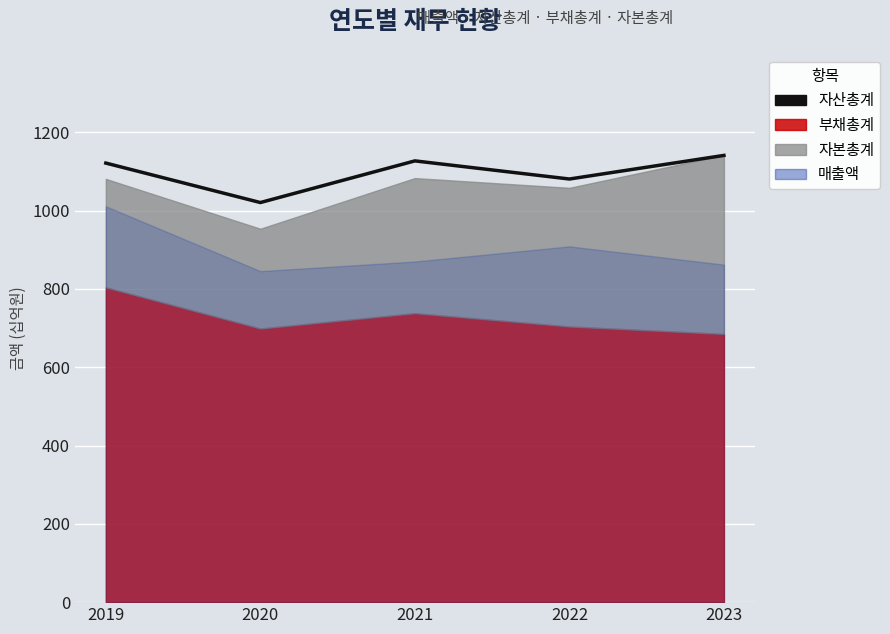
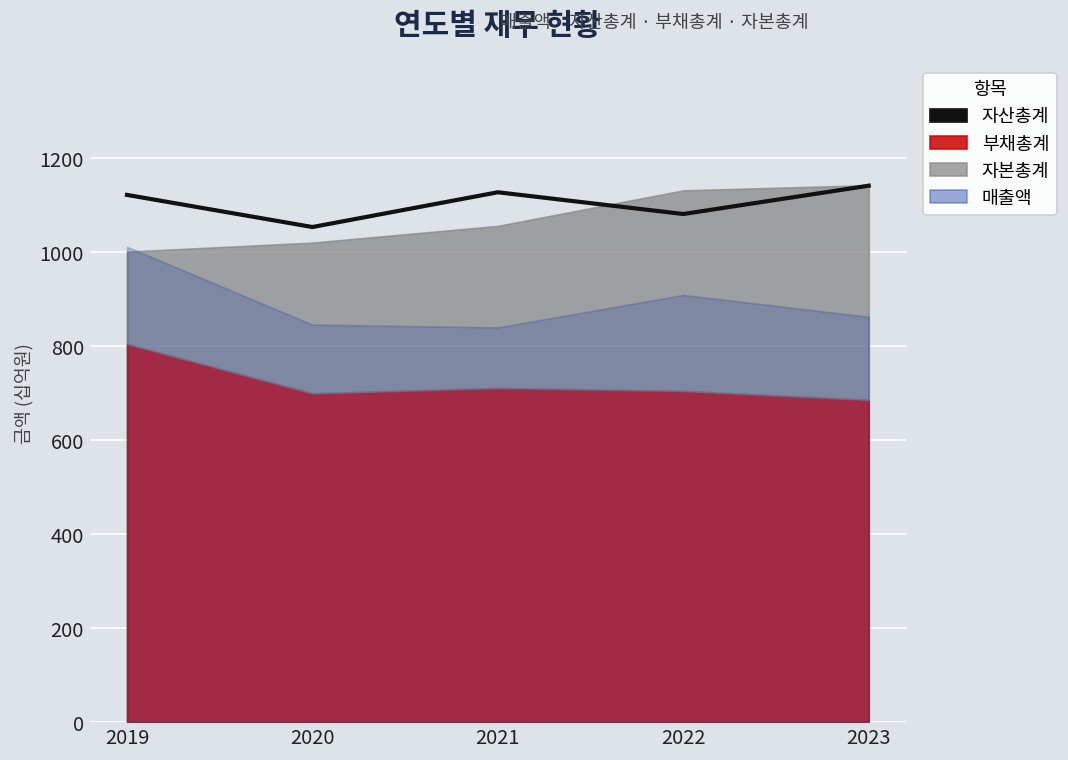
자본총계, 2019: 280 -> 200
자산총계, 2020: 1020 -> 1050
자본총계, 2020: 250 -> 320
부채총계, 2021: 740 -> 710
매출액, 2021: 870 -> 840
자본총계, 2022: 350 -> 430
